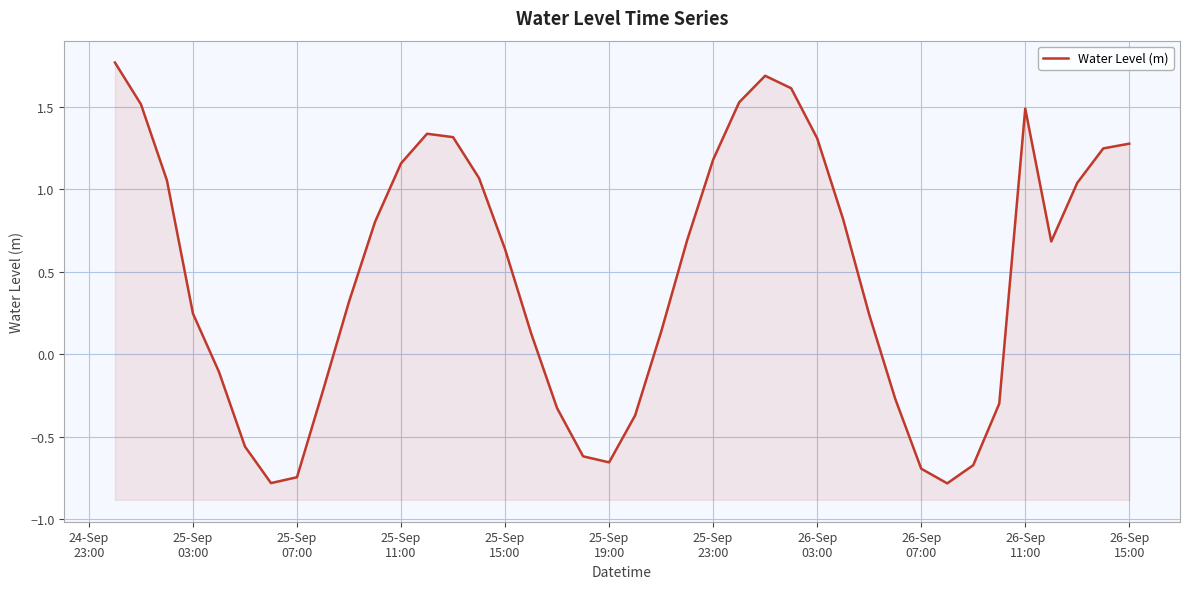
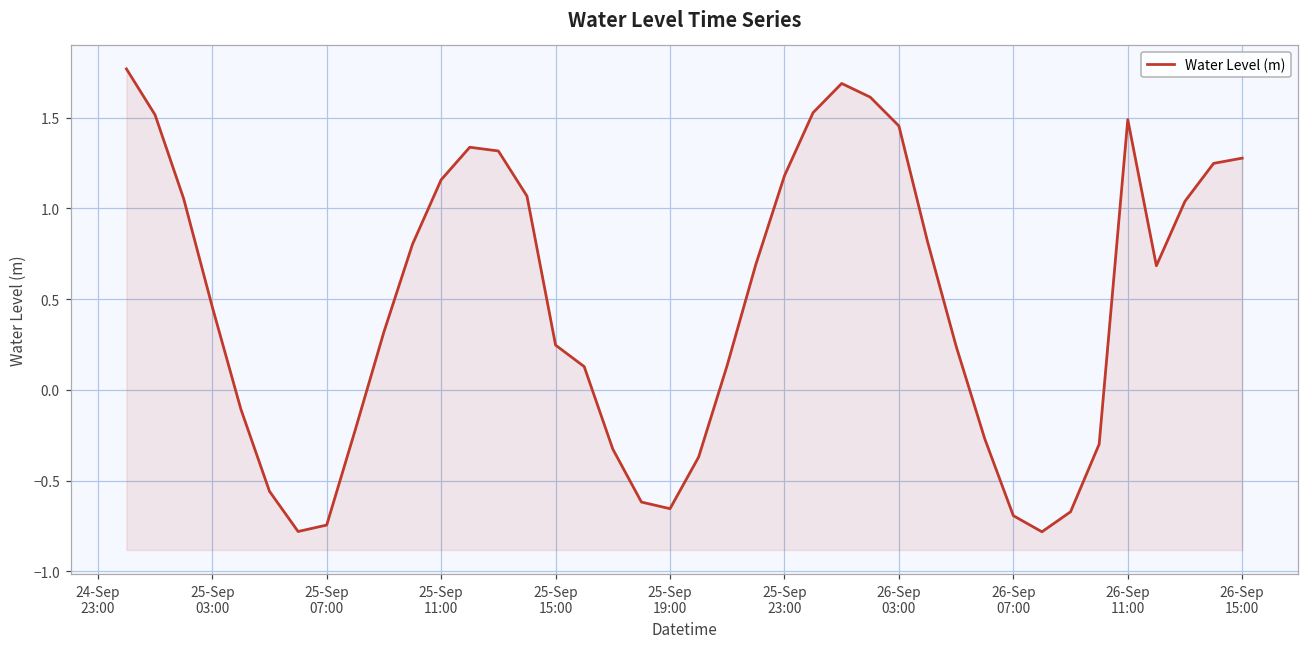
25-Sep 03:00: 0.25 -> 0.46
25-Sep 15:00: 0.64 -> 0.25
26-Sep 03:00: 1.31 -> 1.45
